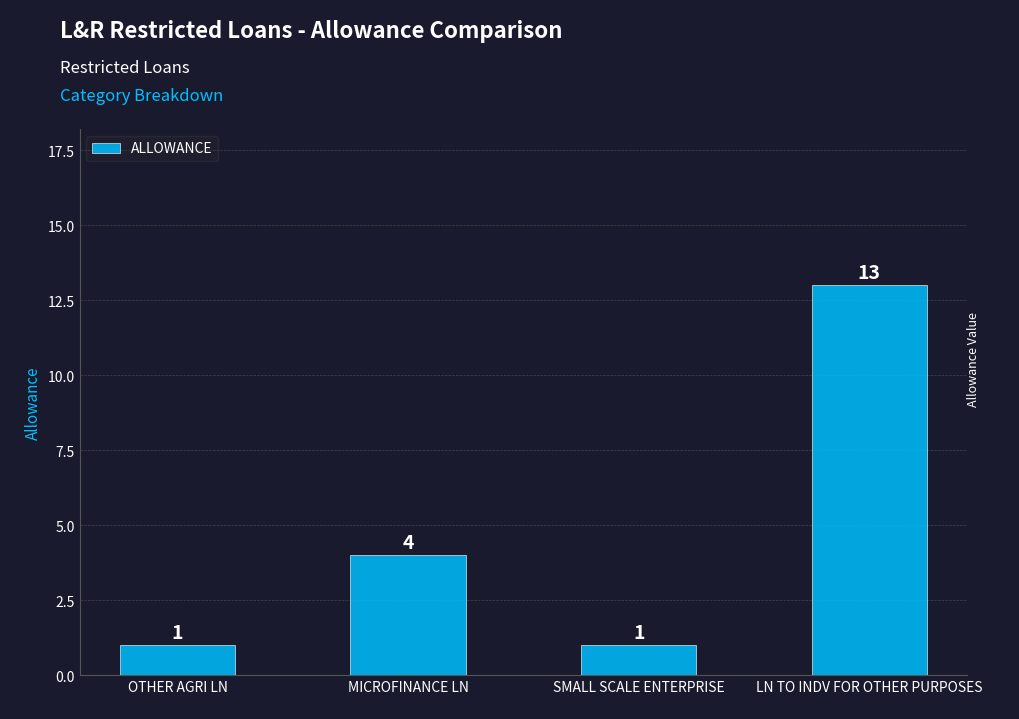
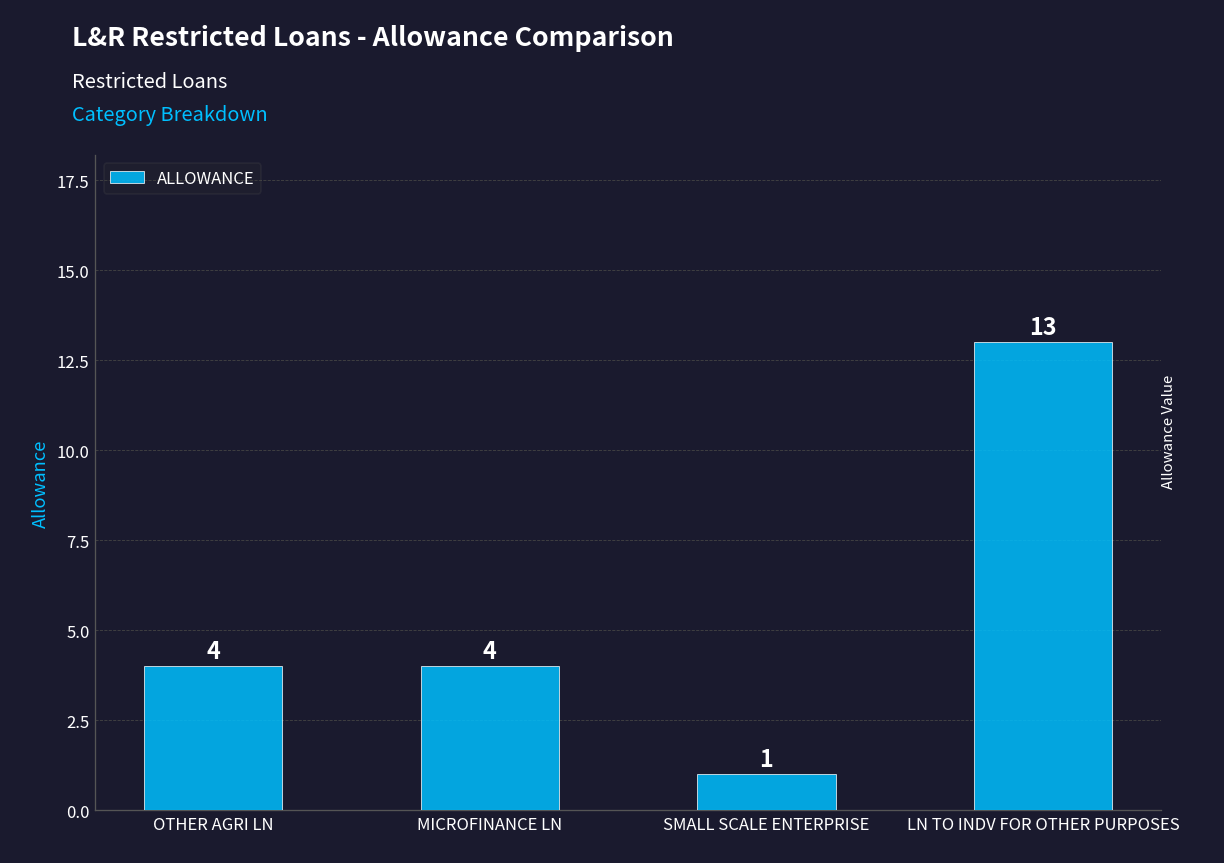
OTHER AGRI LN: 1 -> 4
